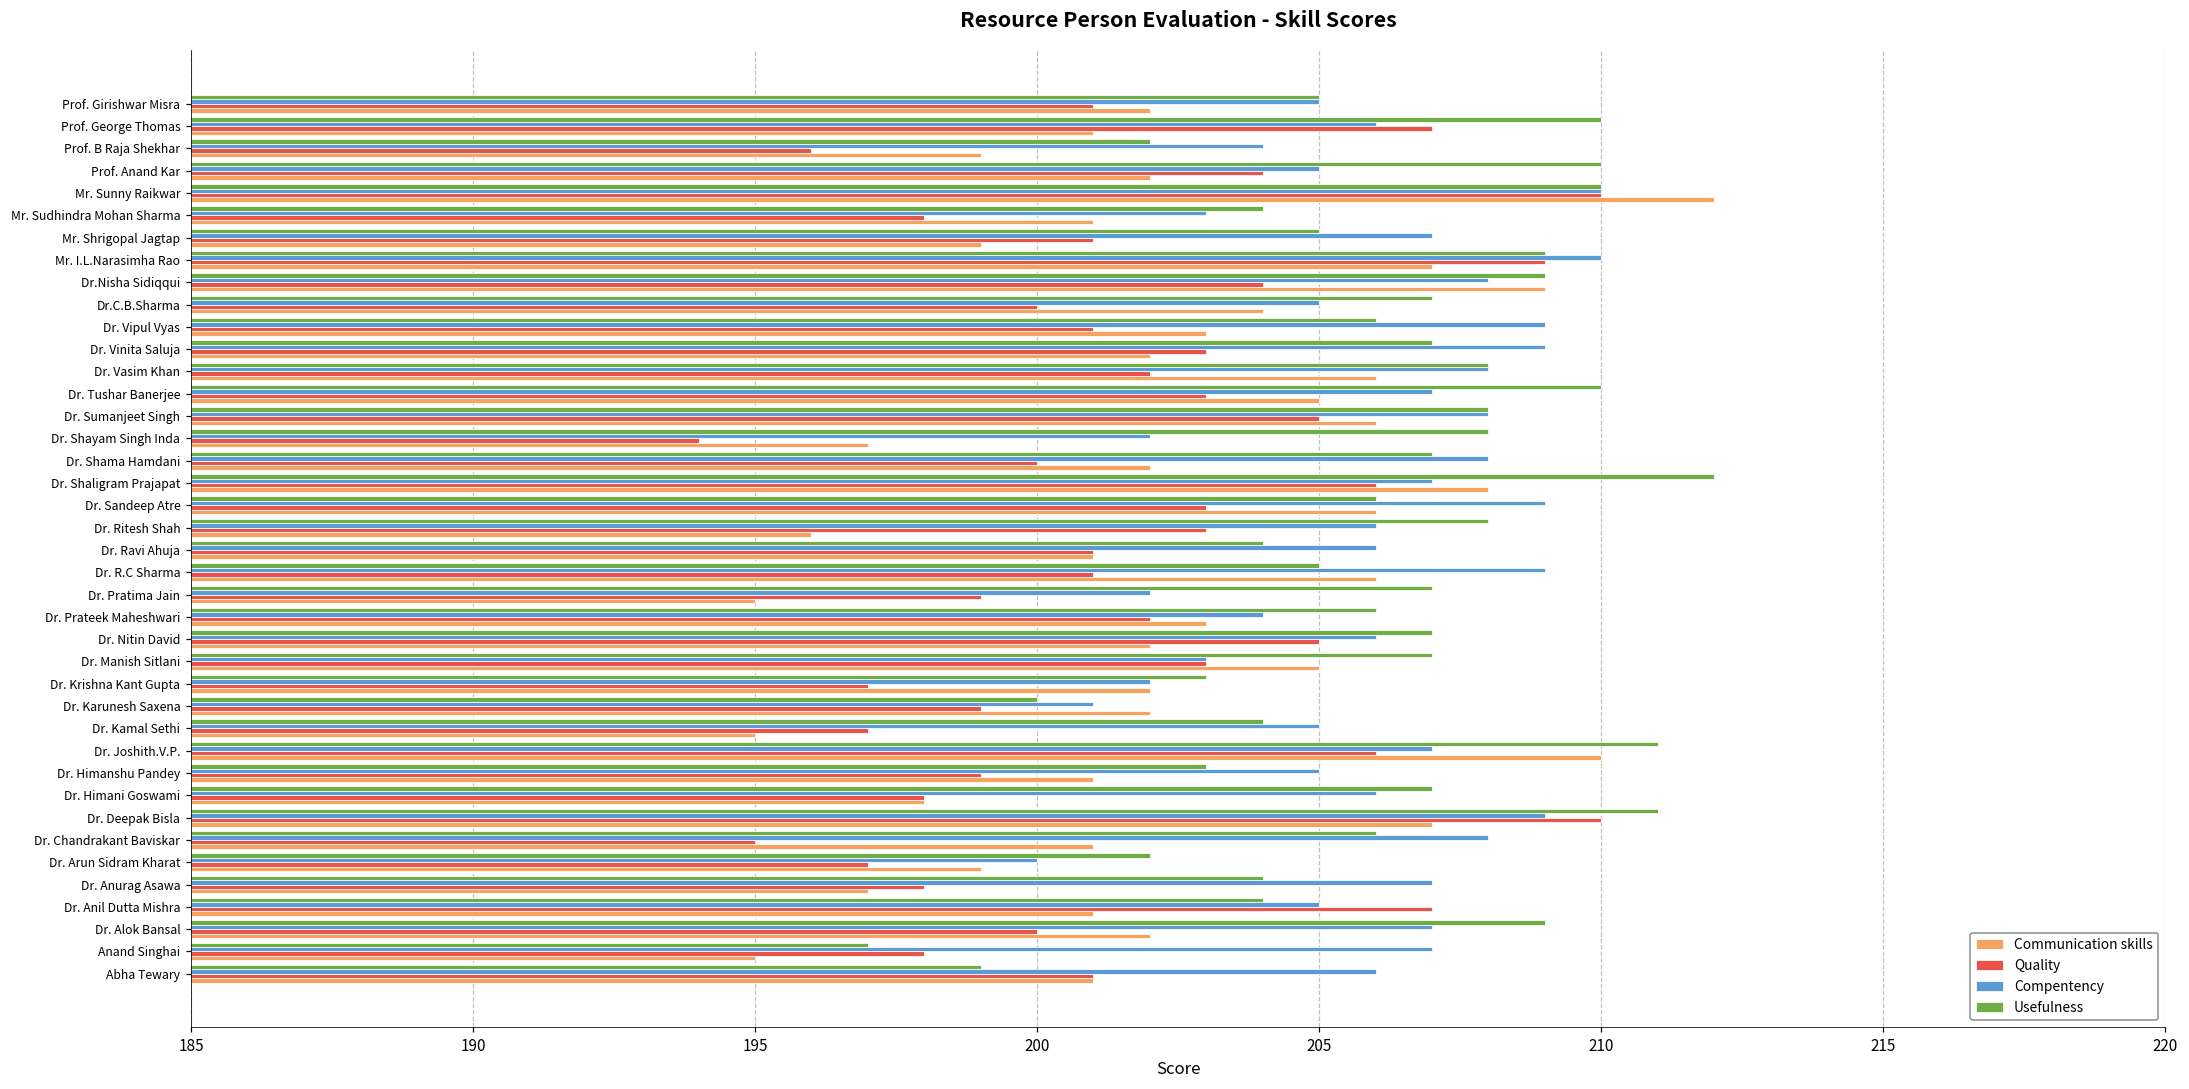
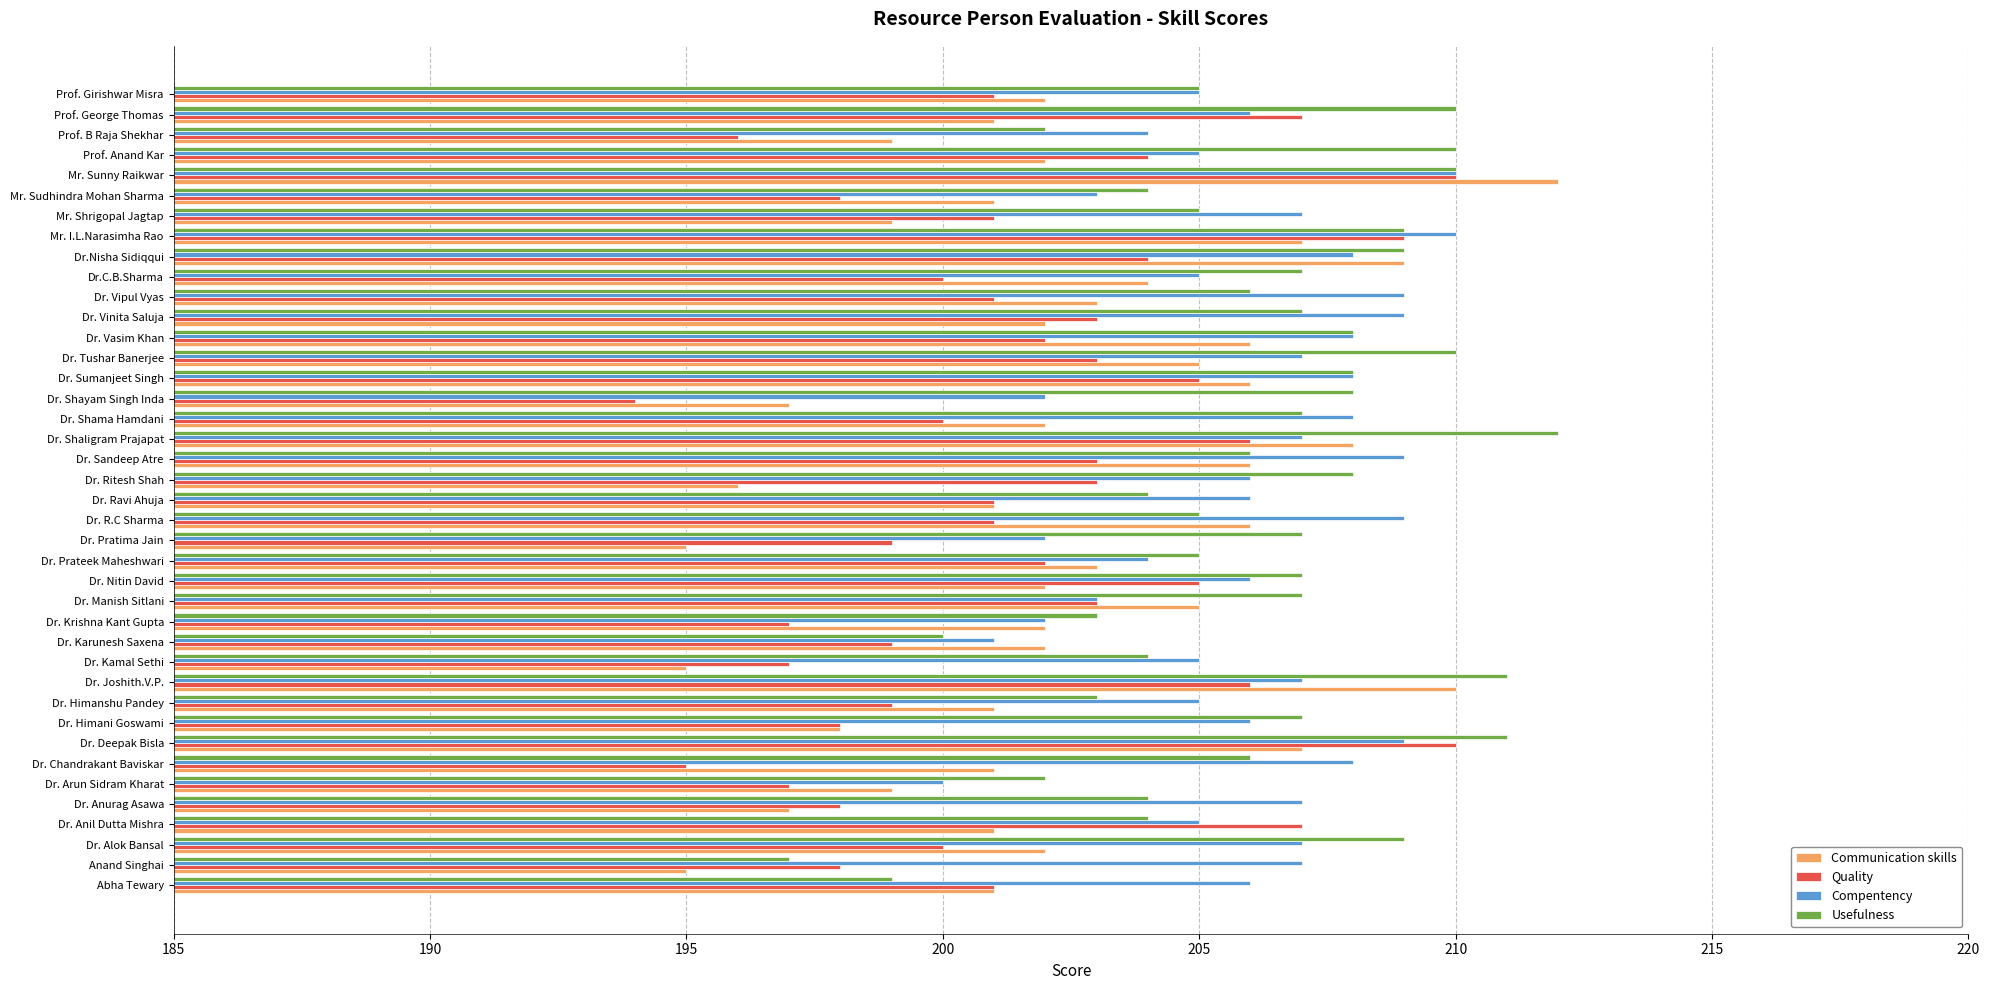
Usefulness, Dr. Prateek Maheshwari: 206 -> 205
